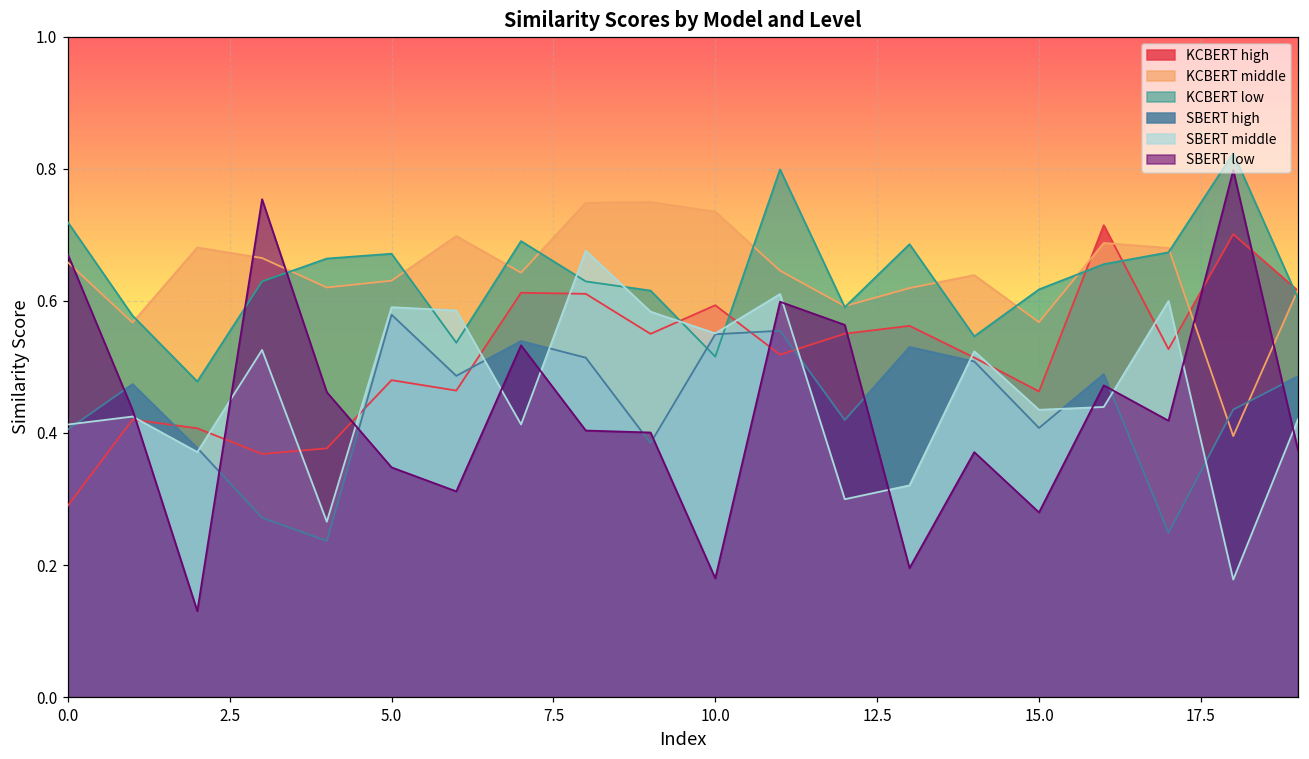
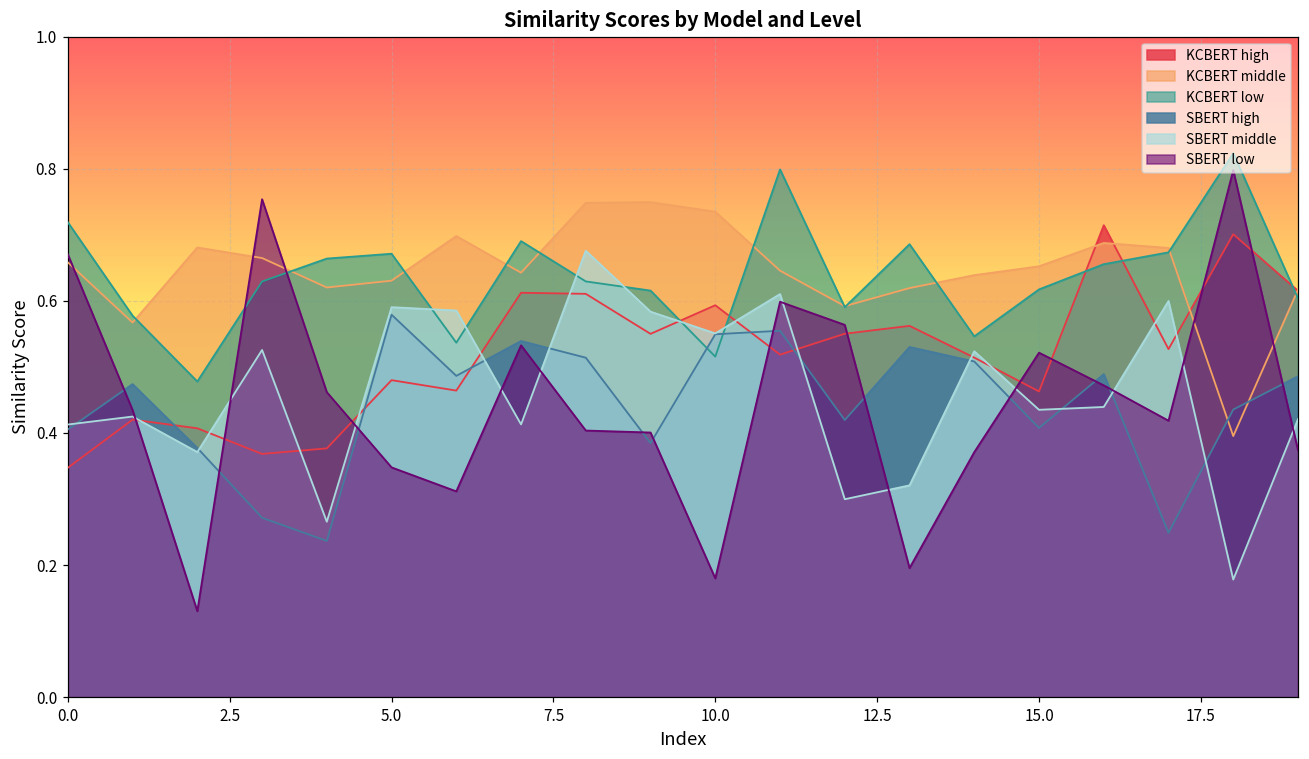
KCBERT high, 0.0: 0.29 -> 0.35
KCBERT middle, 15.0: 0.57 -> 0.65
SBERT low, 15.0: 0.28 -> 0.52
